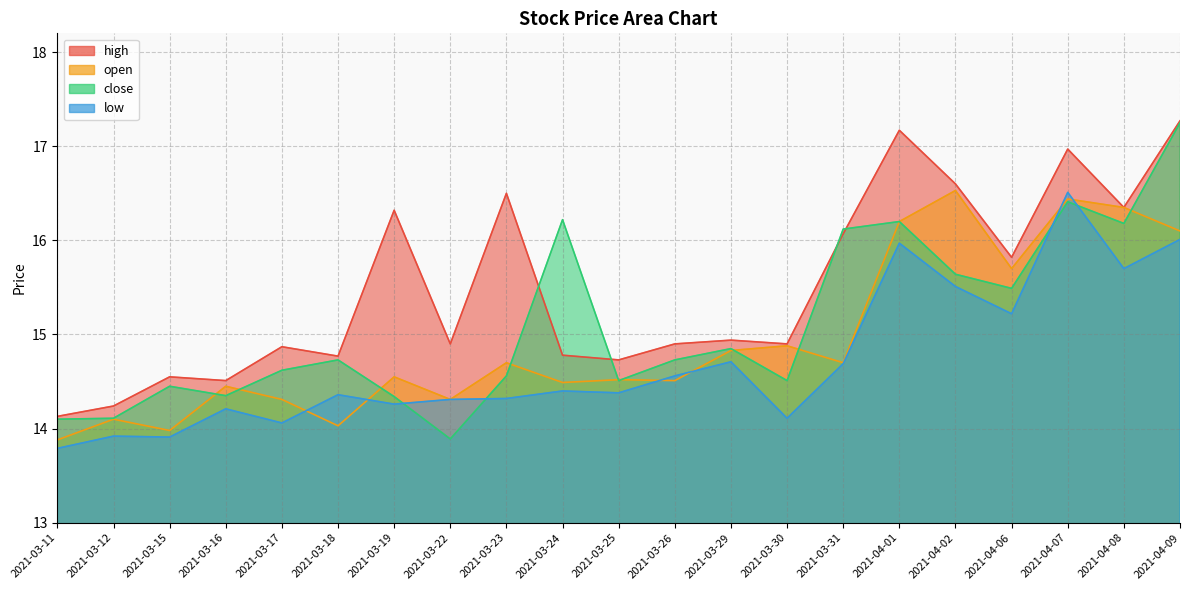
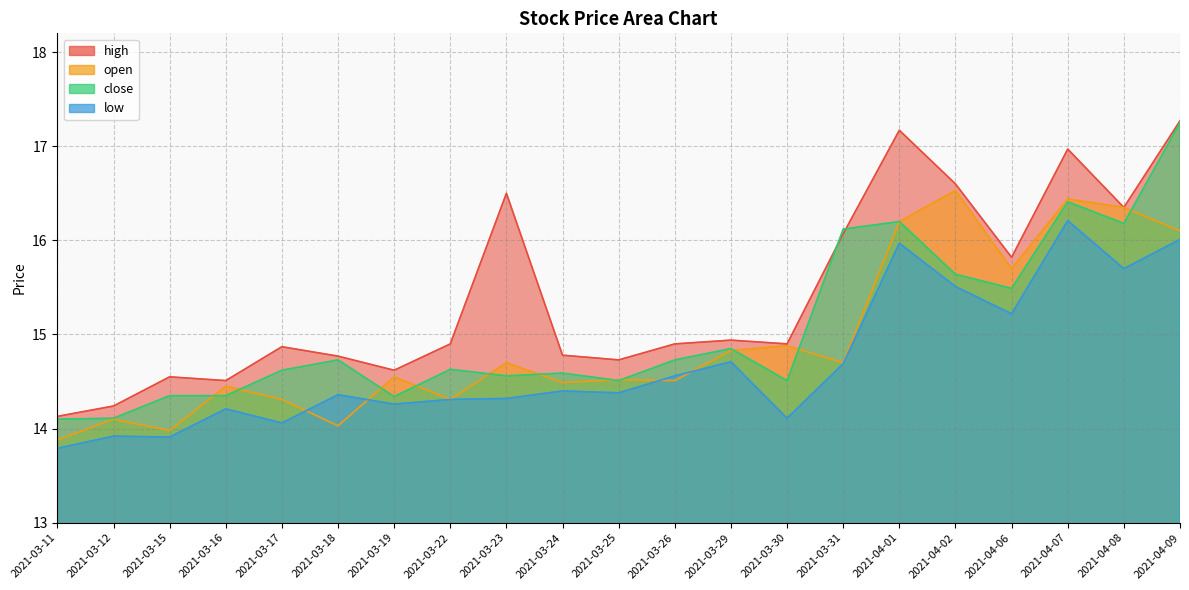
close, 2021-03-15: 14.5 -> 14.4
high, 2021-03-19: 16.3 -> 14.6
close, 2021-03-22: 13.9 -> 14.6
close, 2021-03-24: 16.2 -> 14.6
low, 2021-04-07: 16.5 -> 16.2
